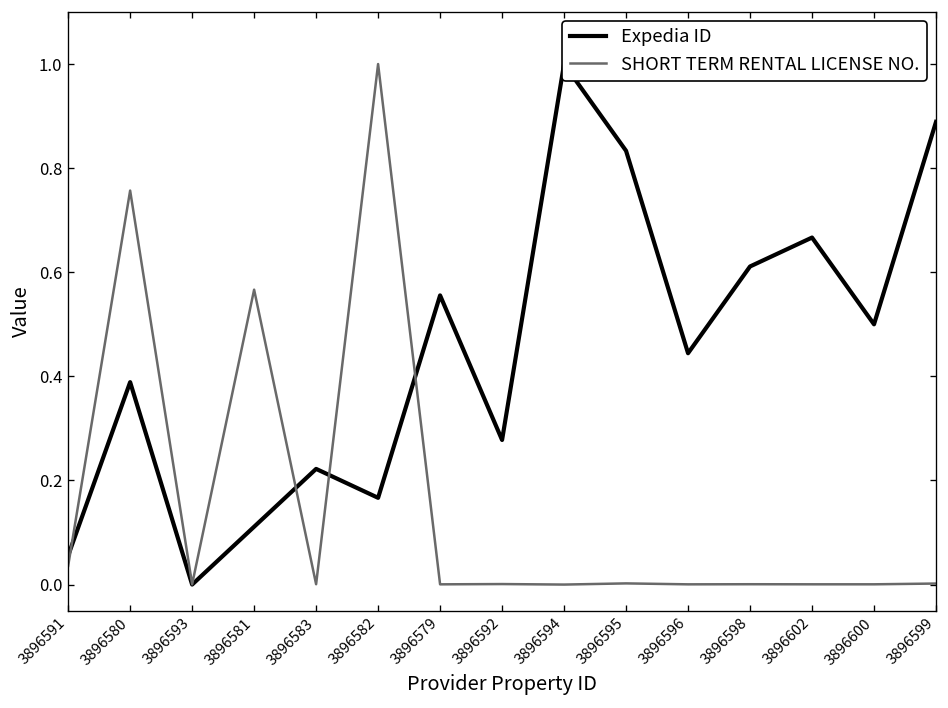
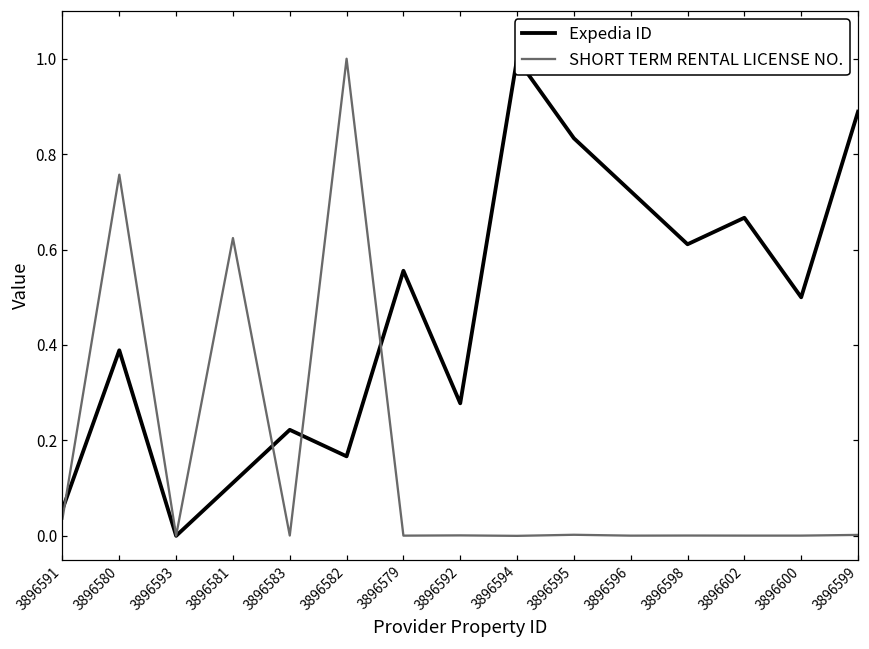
SHORT TERM RENTAL LICENSE NO., 3896581: 0.57 -> 0.62
Expedia ID, 3896596: 0.44 -> 0.72
